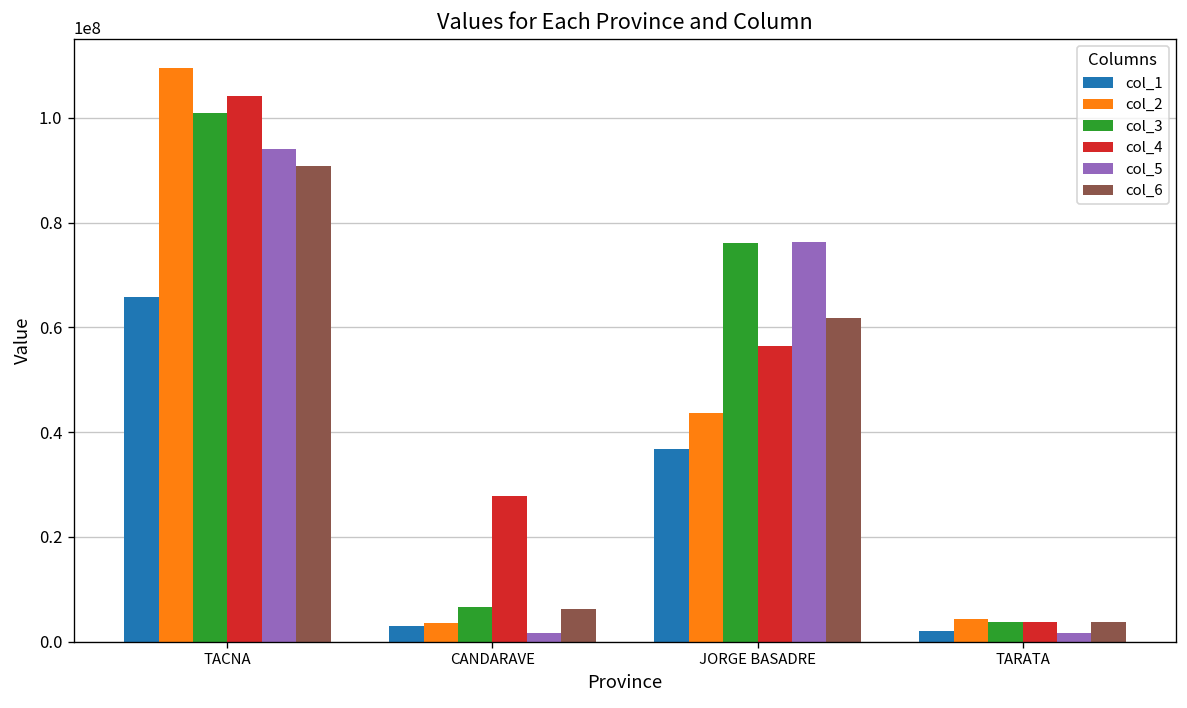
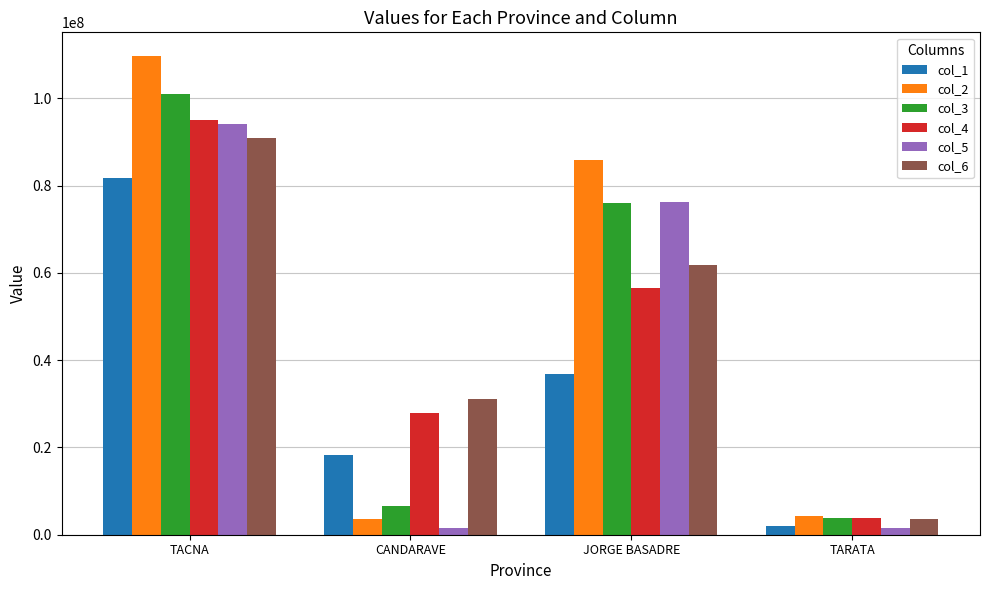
col_1, TACNA: 66000000 -> 82000000
col_4, TACNA: 104000000 -> 95000000
col_1, CANDARAVE: 3000000 -> 18000000
col_6, CANDARAVE: 6000000 -> 31000000
col_2, JORGE BASADRE: 44000000 -> 86000000
